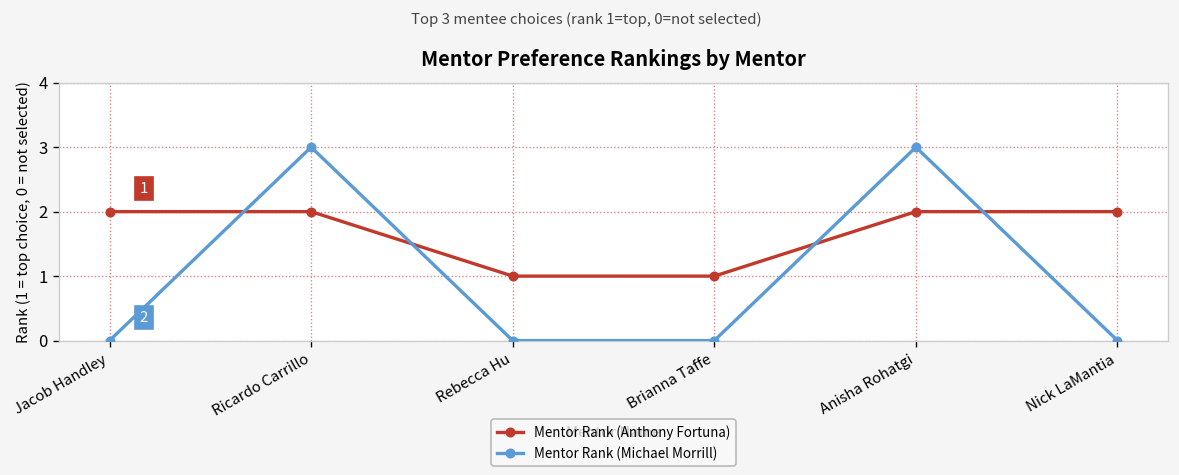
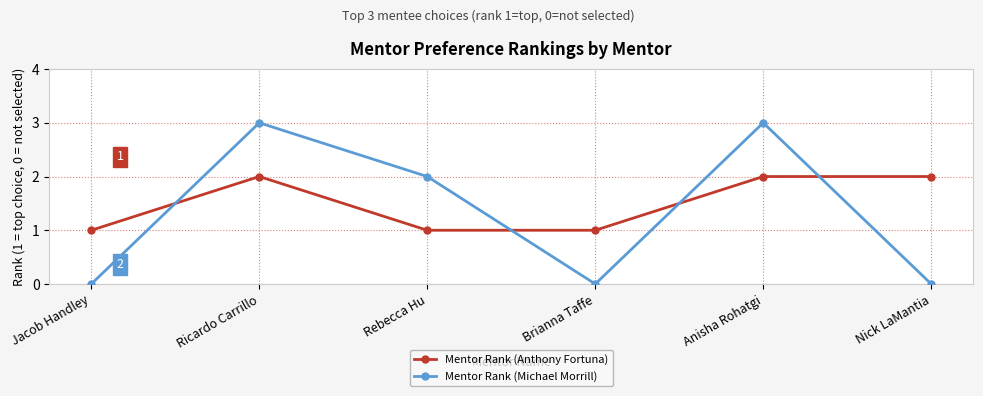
Mentor Rank (Anthony Fortuna), Jacob Handley: 2 -> 1
Mentor Rank (Michael Morrill), Rebecca Hu: 0 -> 2
